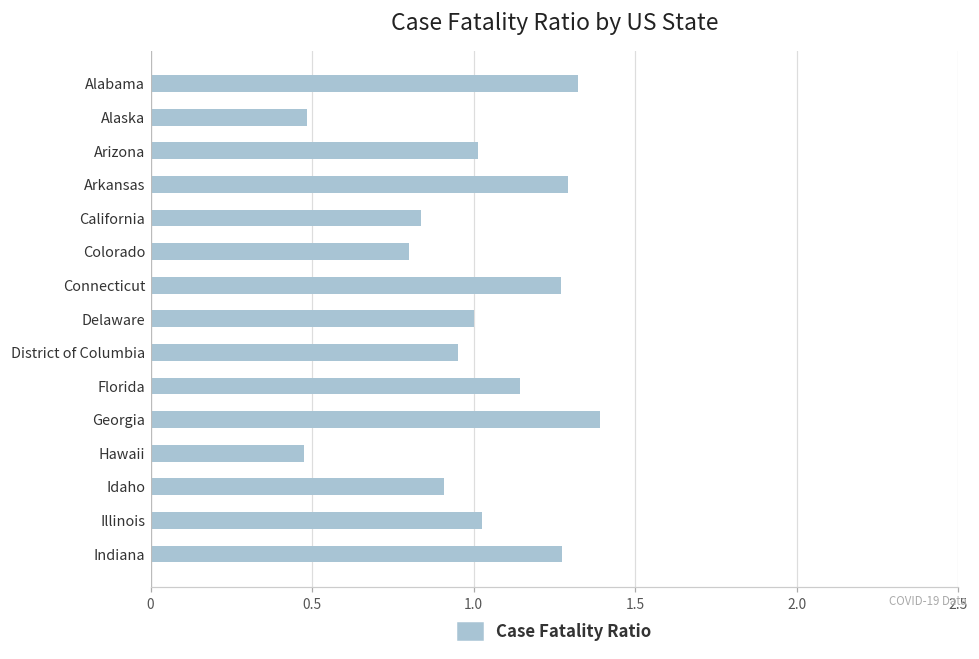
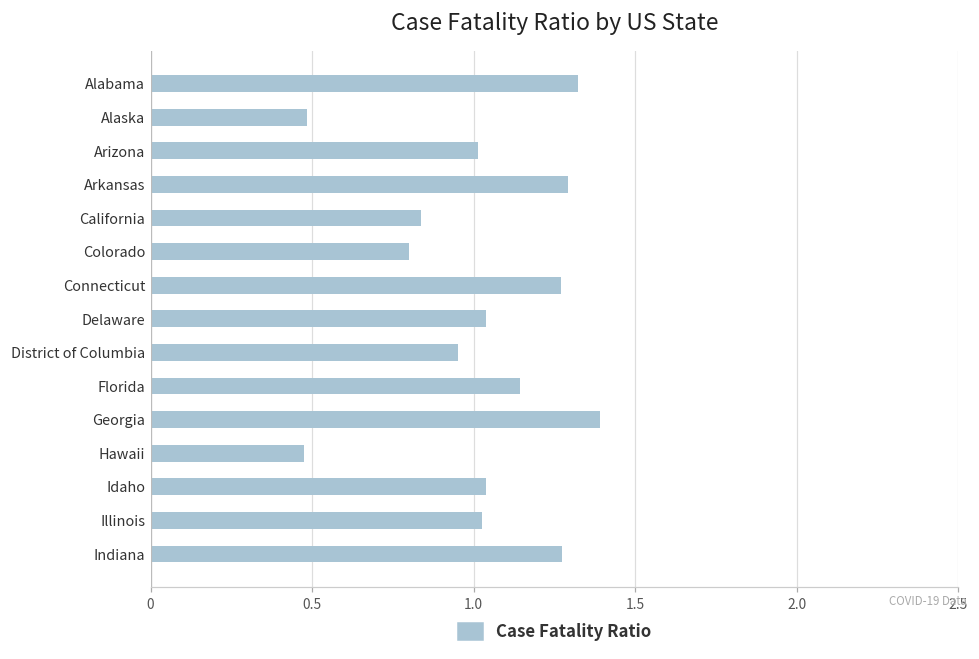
Delaware: 1.00 -> 1.04
Idaho: 0.91 -> 1.04
